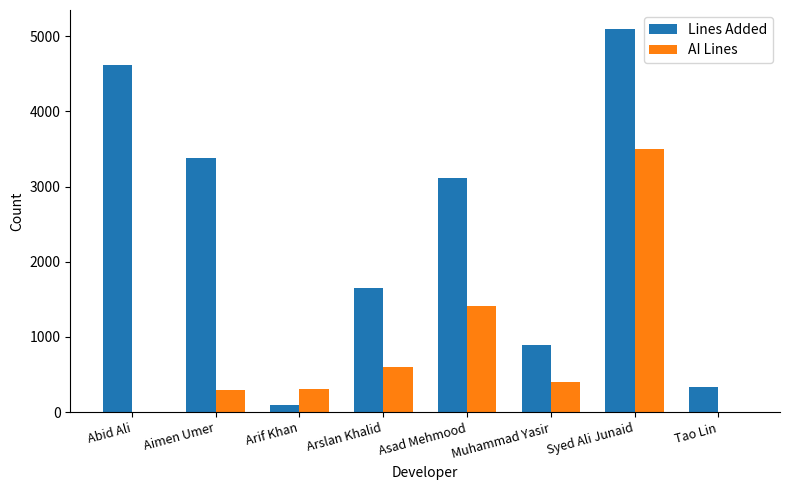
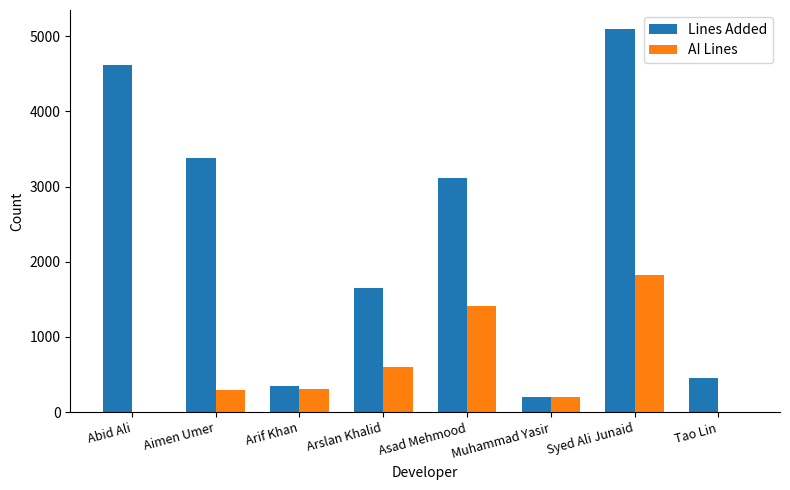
Lines Added, Arif Khan: 100 -> 300
Lines Added, Muhammad Yasir: 900 -> 200
AI Lines, Muhammad Yasir: 400 -> 200
AI Lines, Syed Ali Junaid: 3500 -> 1800
Lines Added, Tao Lin: 300 -> 400
